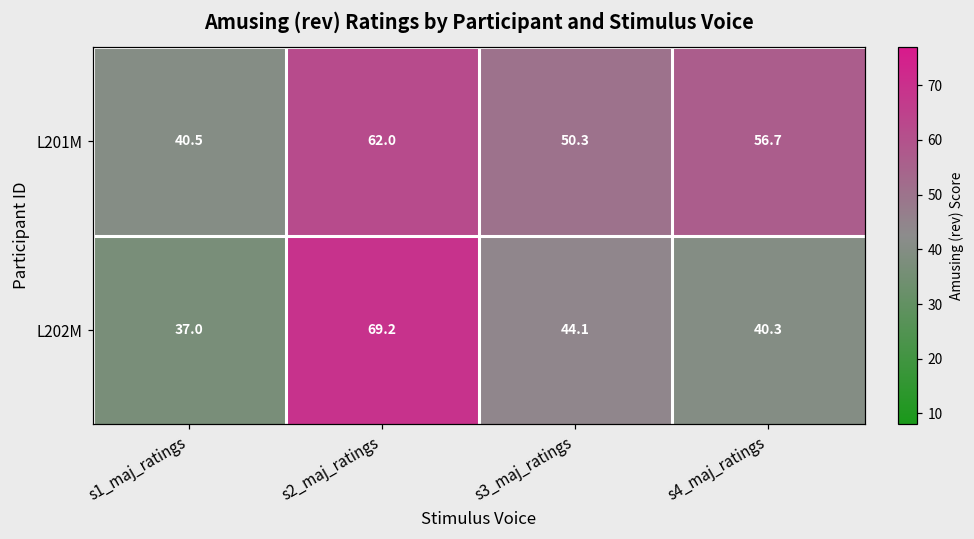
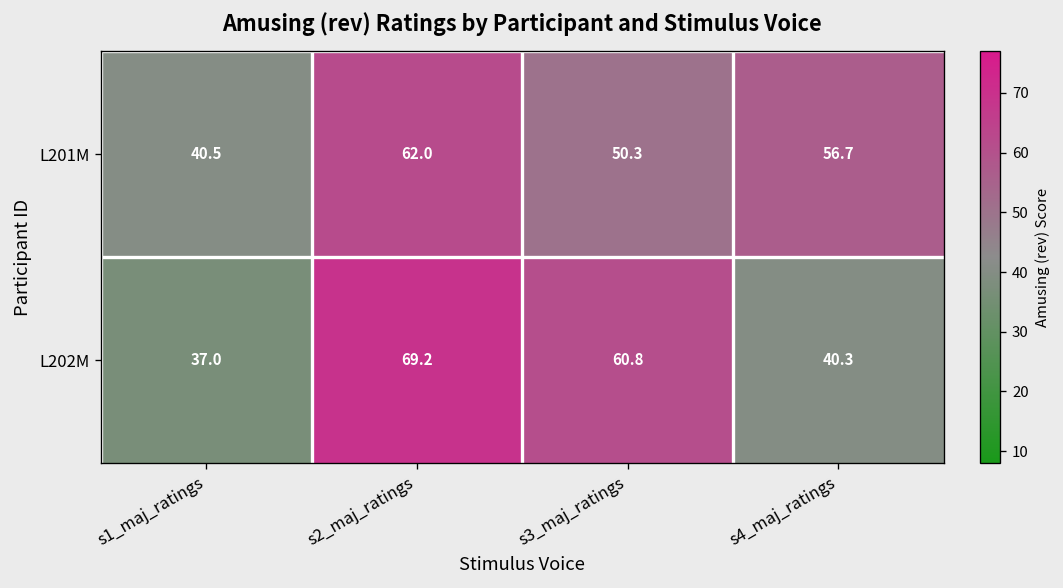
L202M, s3_maj_ratings: 44.1 -> 60.8
